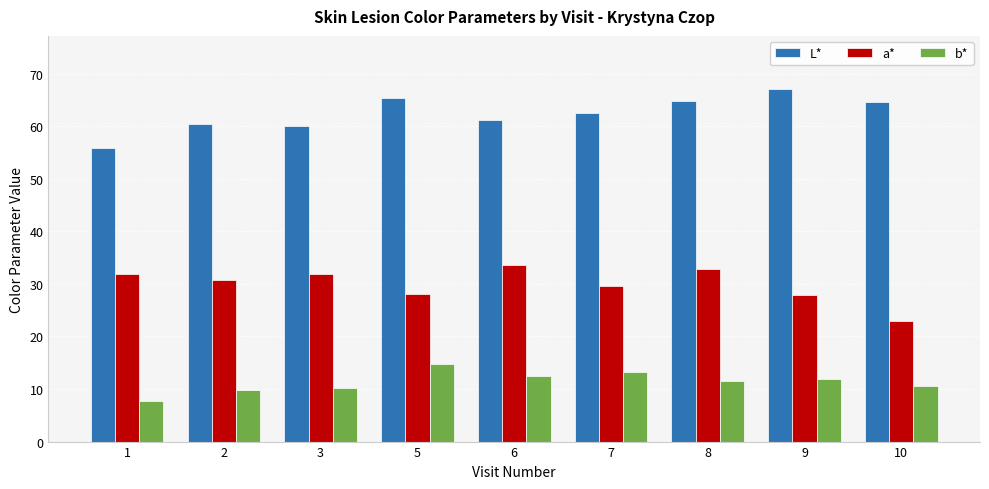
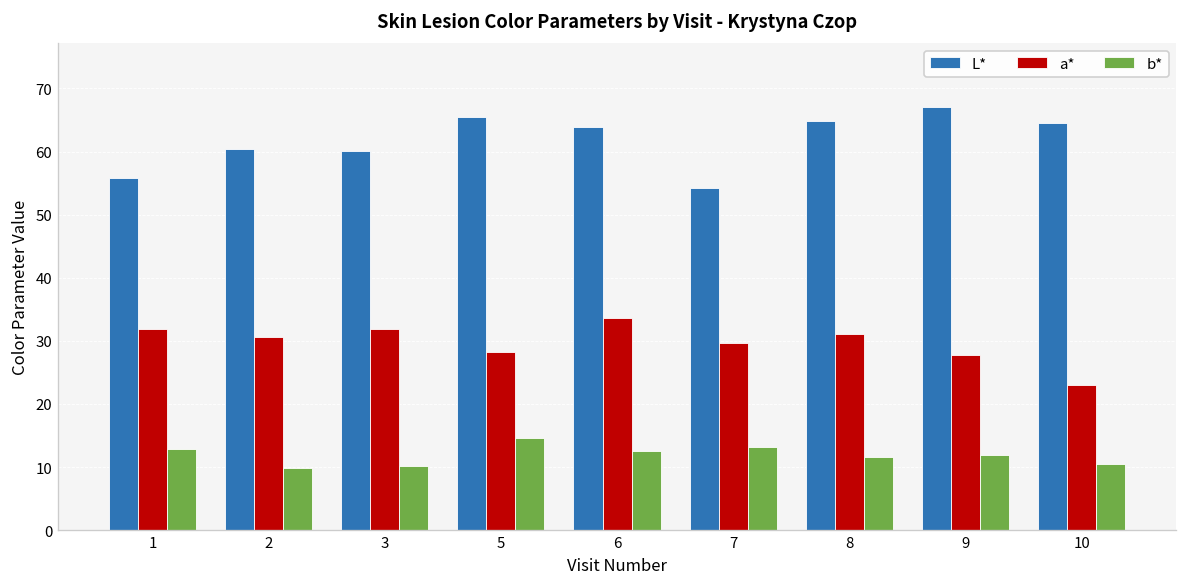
b*, 1: 8 -> 13
L*, 6: 61 -> 64
L*, 7: 62 -> 54
a*, 8: 33 -> 31
